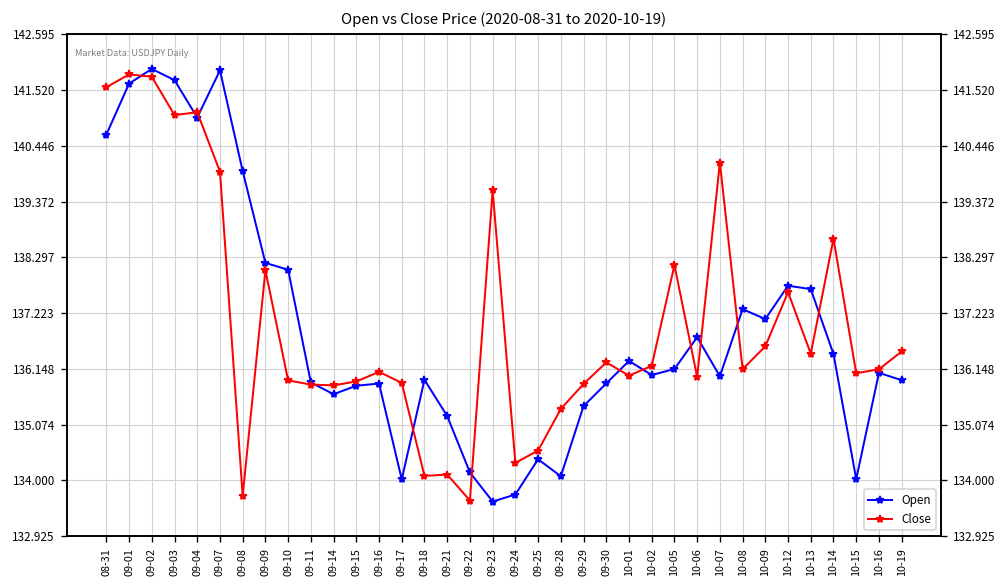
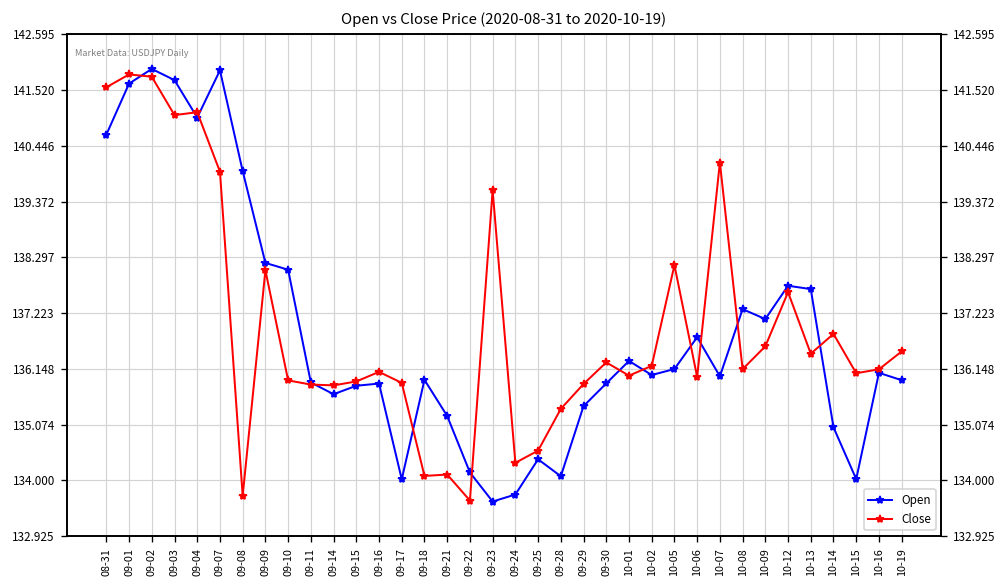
Open, 10-14: 136.4 -> 135.0
Close, 10-14: 138.7 -> 136.8
